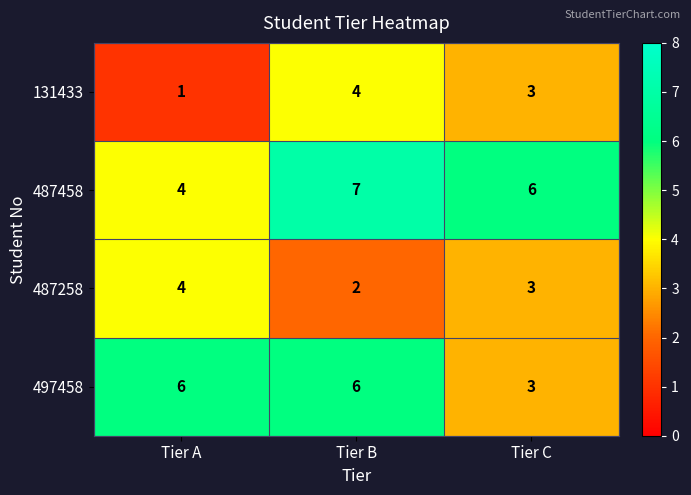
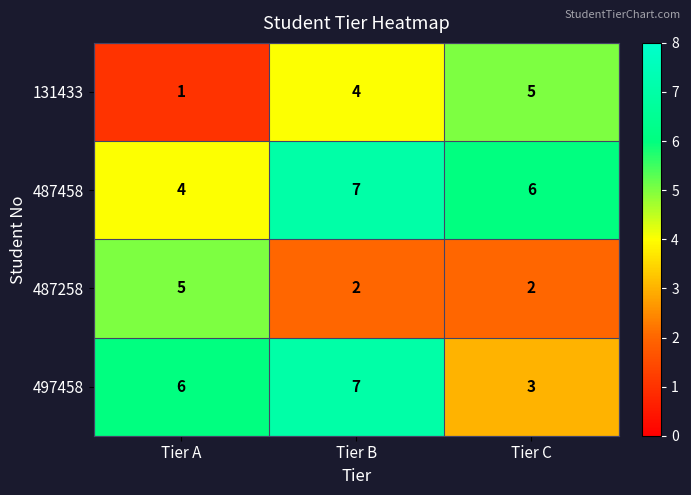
131433, Tier C: 3 -> 5
487258, Tier A: 4 -> 5
487258, Tier C: 3 -> 2
497458, Tier B: 6 -> 7
